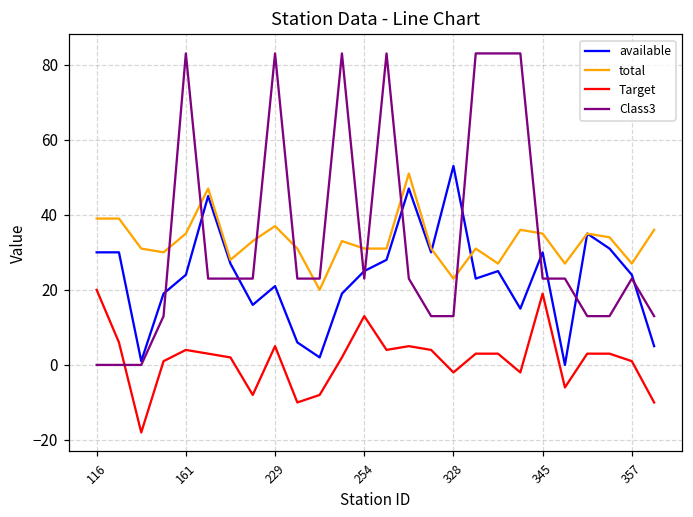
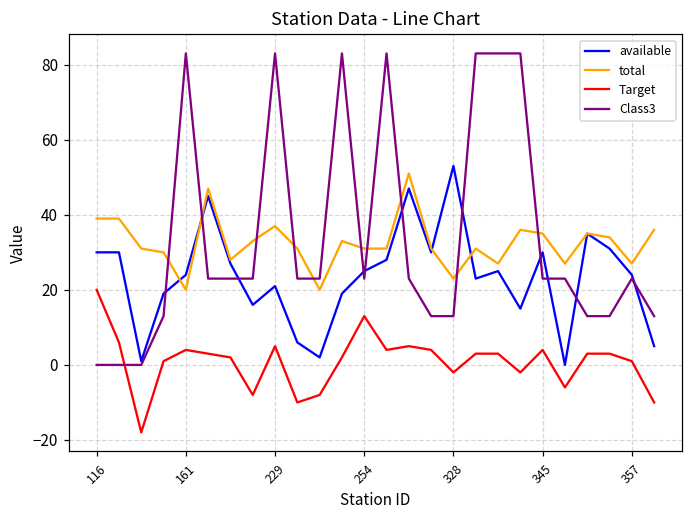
total, 161: 35 -> 20
Target, 345: 19 -> 4
